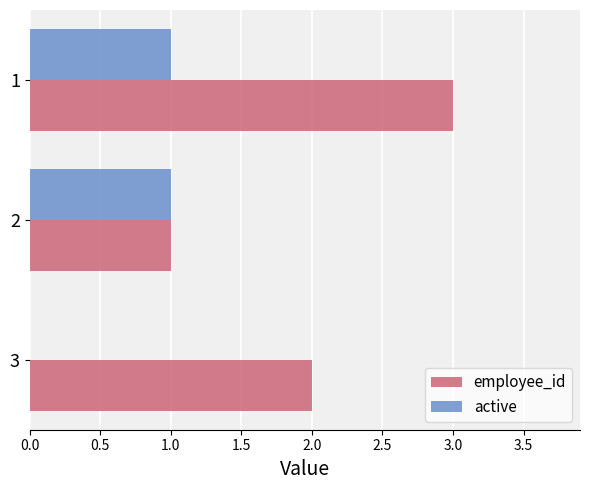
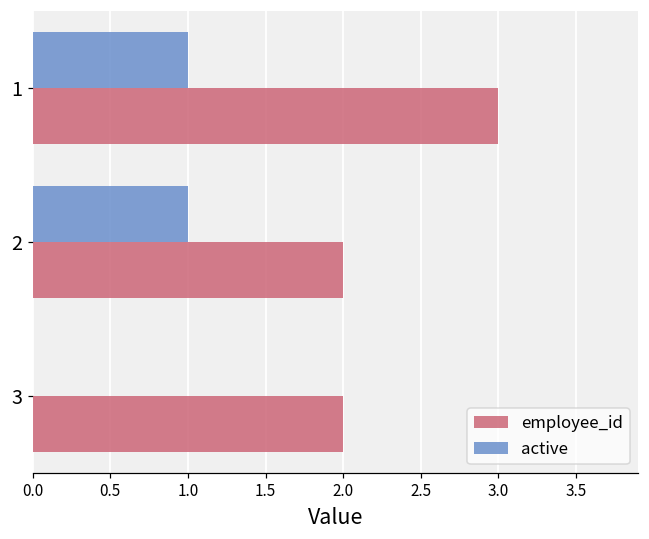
employee_id, 2: 1 -> 2
